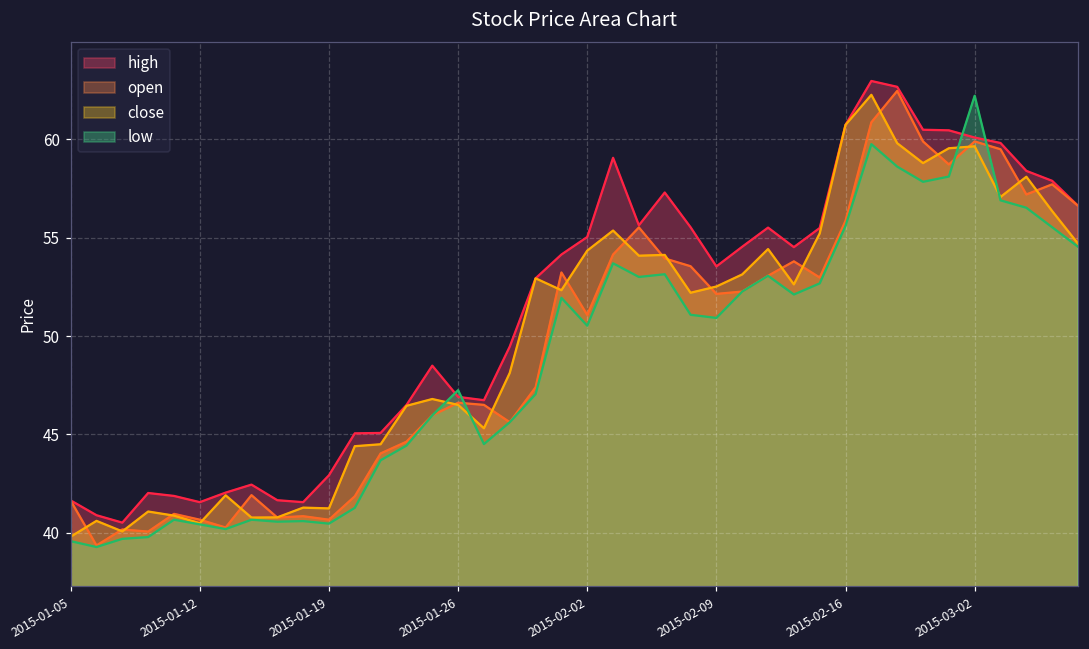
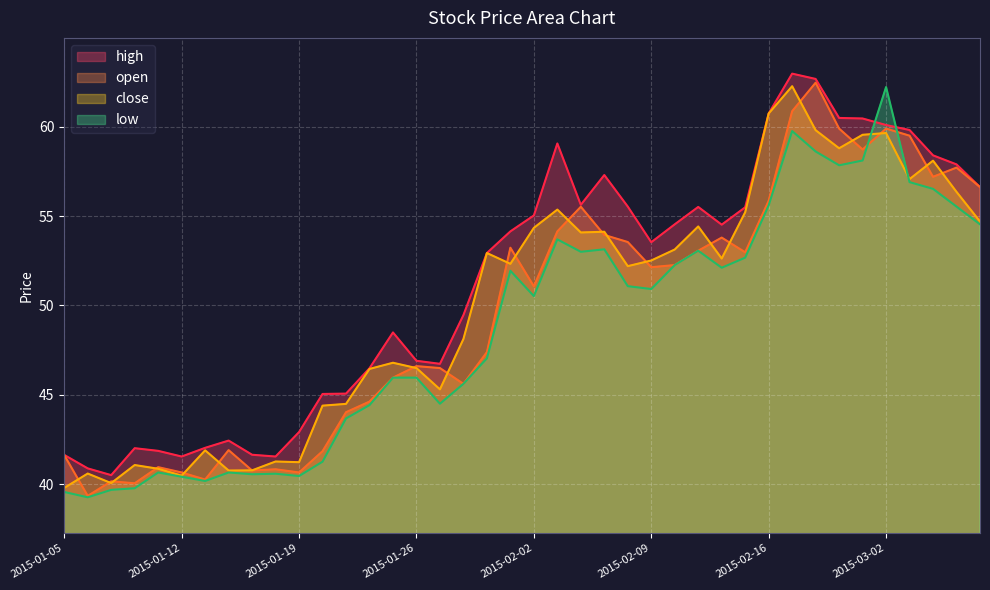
low, 2015-01-26: 47.2 -> 46.0
